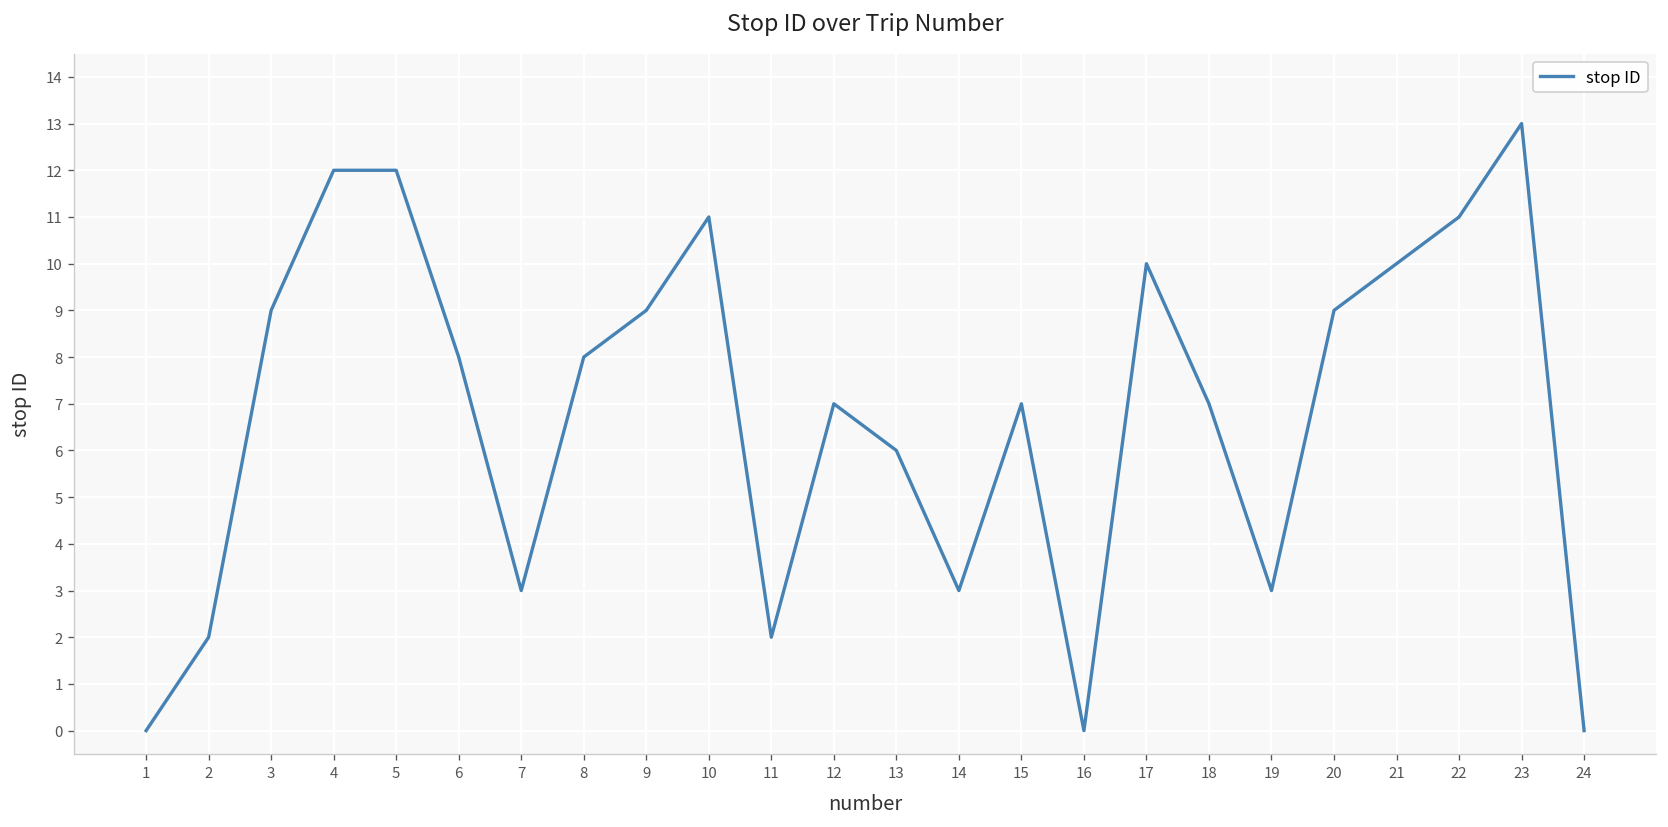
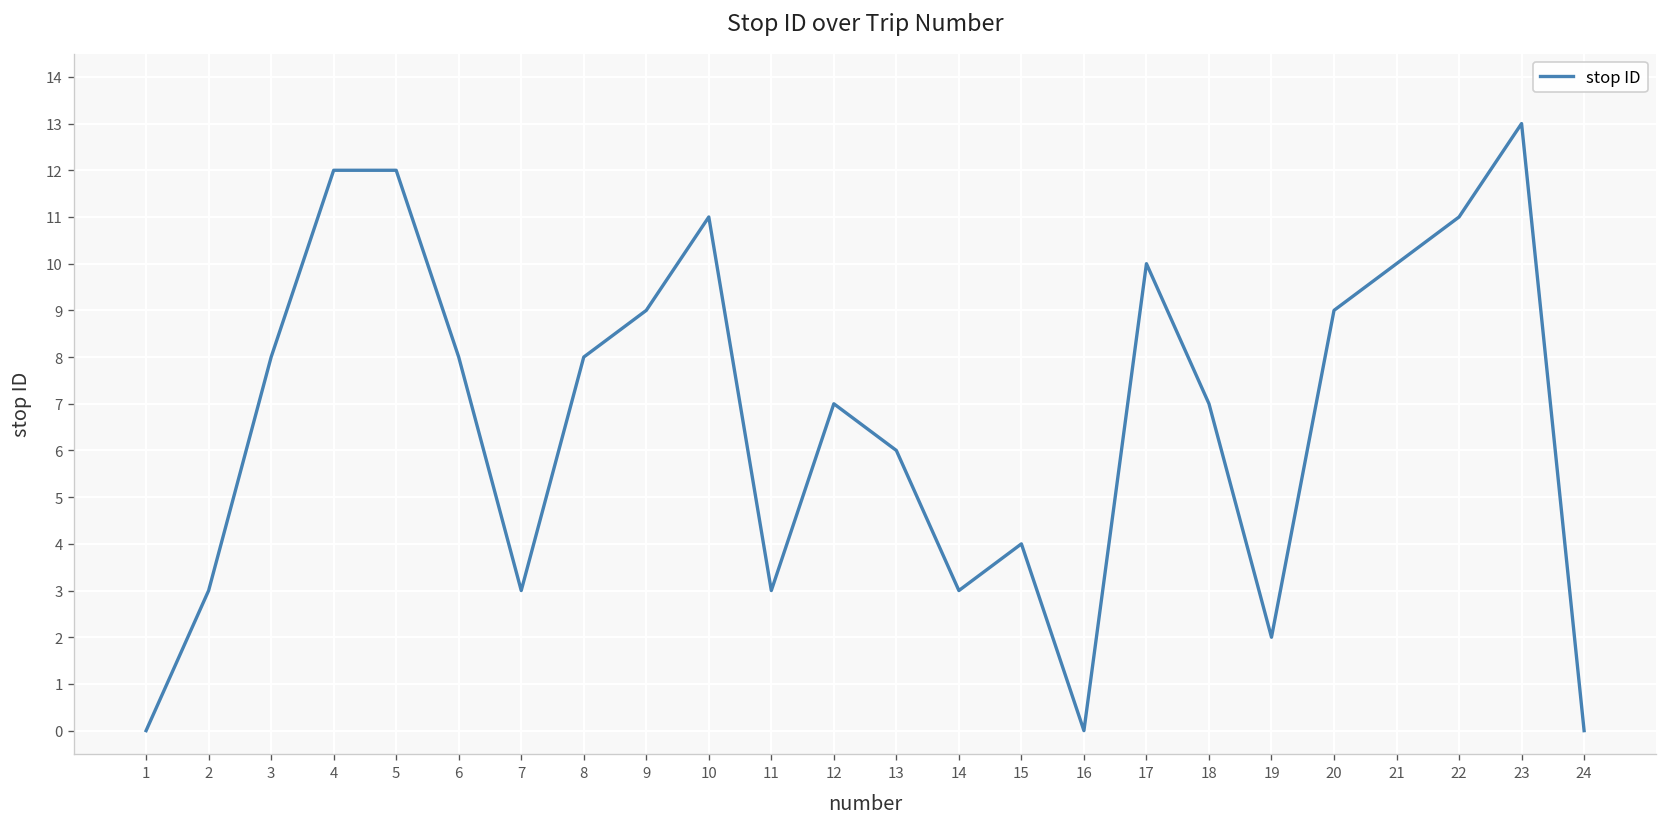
2: 2 -> 3
3: 9 -> 8
11: 2 -> 3
15: 7 -> 4
19: 3 -> 2
